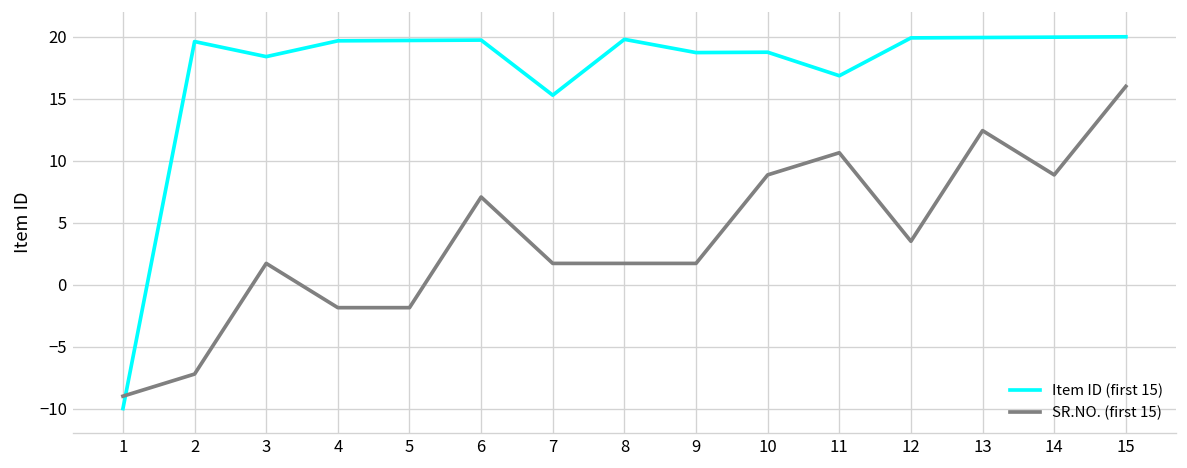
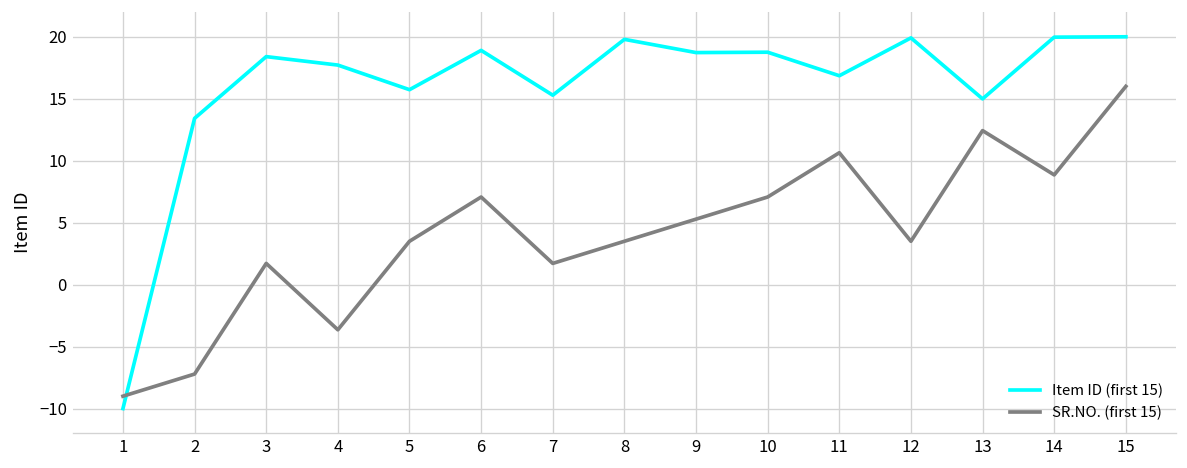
Item ID (first 15), 2: 19.6 -> 13.4
Item ID (first 15), 4: 19.7 -> 17.7
SR.NO. (first 15), 4: -1.9 -> -3.6
Item ID (first 15), 5: 19.7 -> 15.7
SR.NO. (first 15), 5: -1.9 -> 3.5
Item ID (first 15), 6: 19.7 -> 18.9
SR.NO. (first 15), 8: 1.7 -> 3.5
SR.NO. (first 15), 9: 1.7 -> 5.3
SR.NO. (first 15), 10: 8.9 -> 7.1
Item ID (first 15), 13: 19.9 -> 15.0
